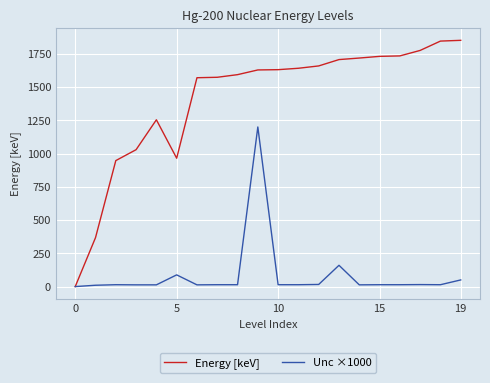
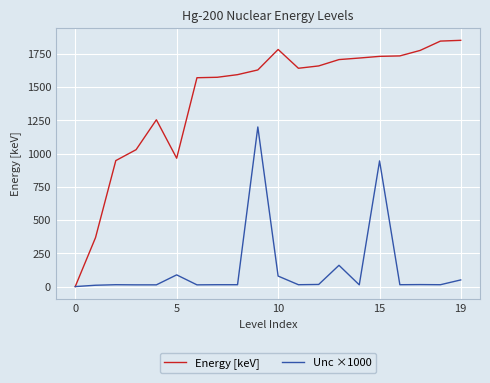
Energy [keV], 10: 1630 -> 1780
Unc ×1000, 10: 10 -> 80
Unc ×1000, 15: 10 -> 950
